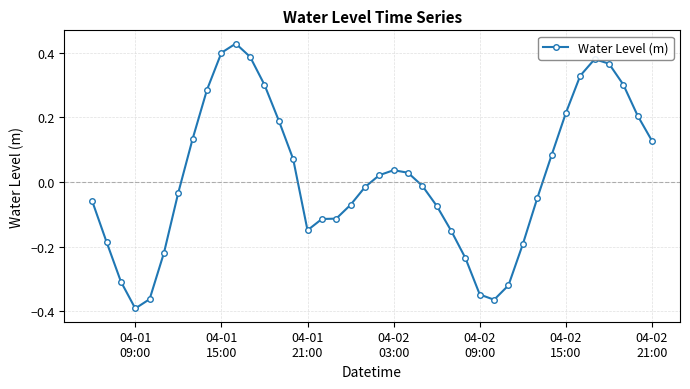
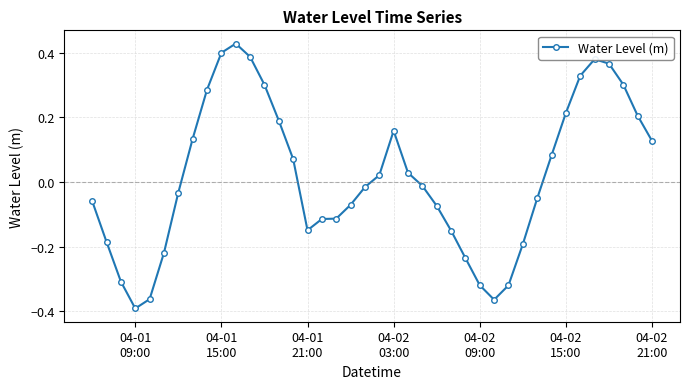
04-02 03:00: 0.04 -> 0.16
04-02 09:00: -0.35 -> -0.32
